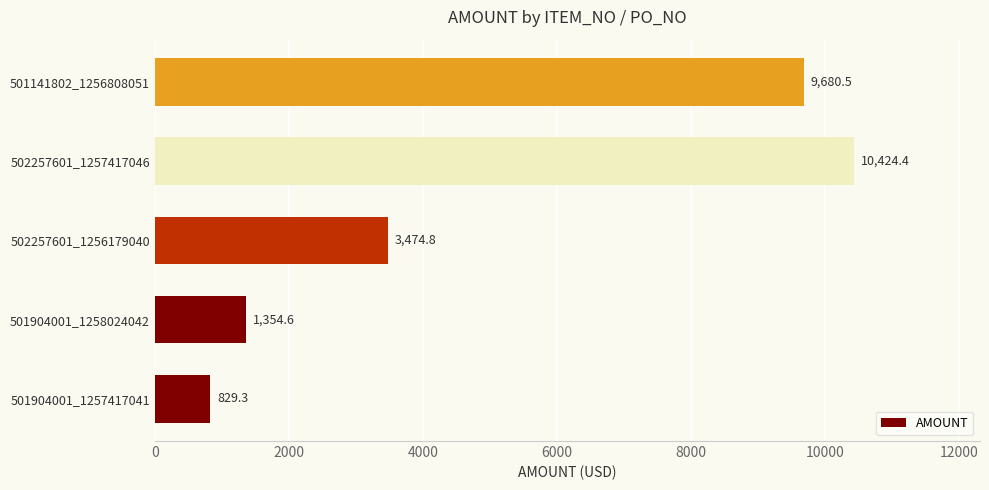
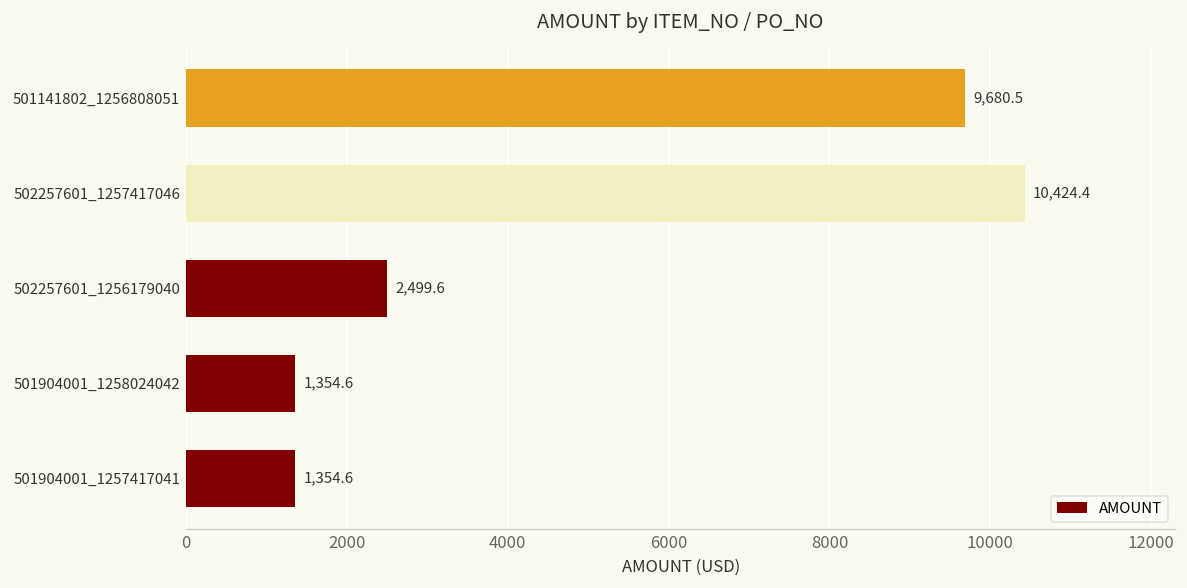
502257601_1256179040: 3,474.8 -> 2,499.6
501904001_1257417041: 829.3 -> 1,354.6
